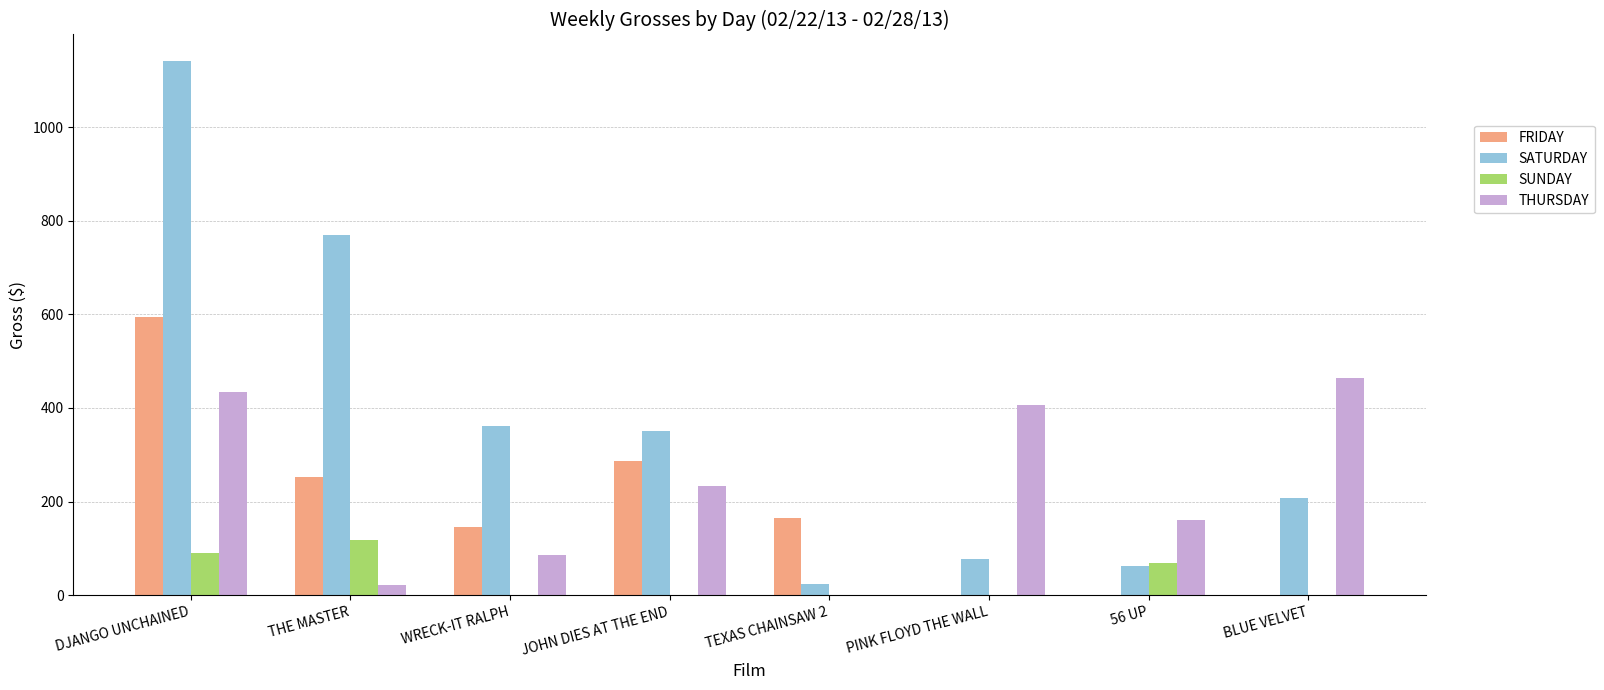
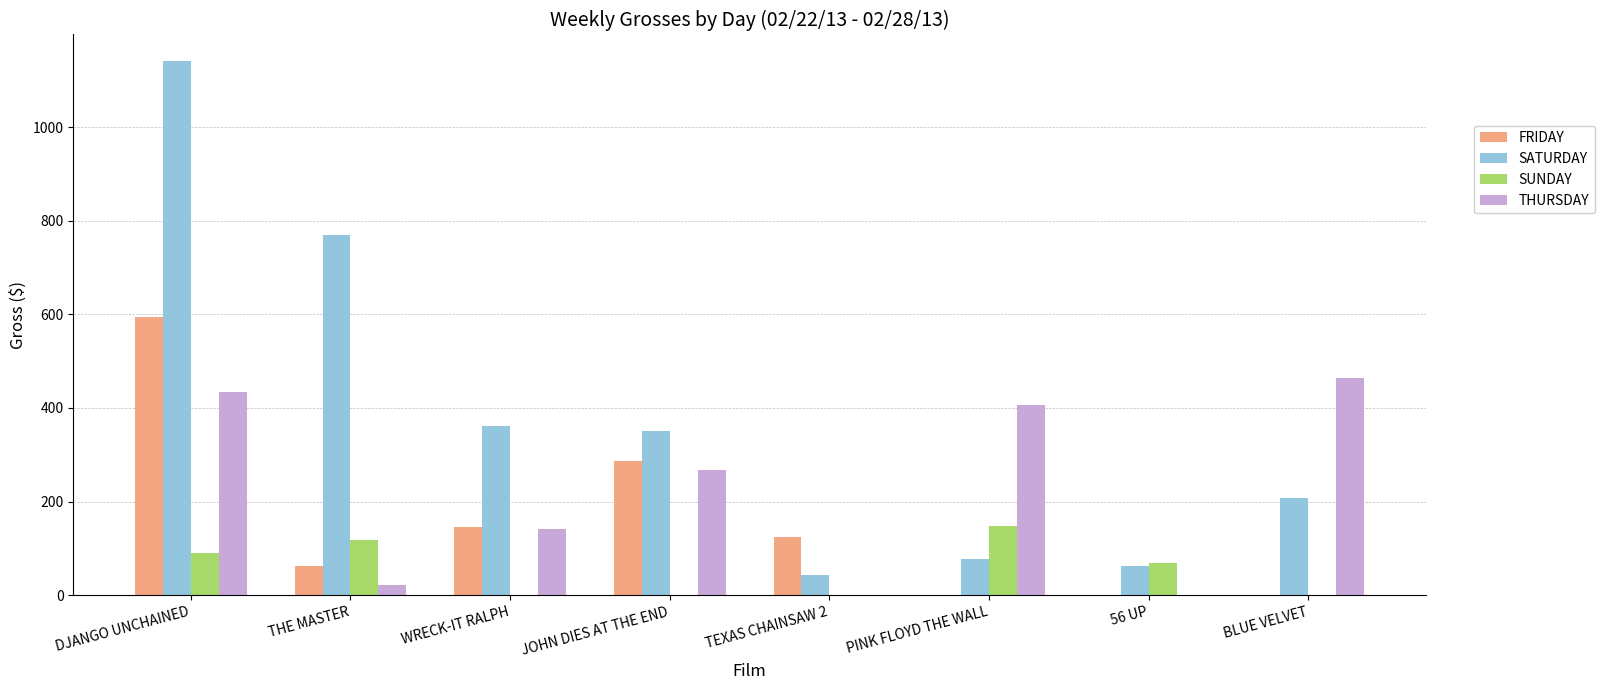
FRIDAY, THE MASTER: 250 -> 60
THURSDAY, WRECK-IT RALPH: 90 -> 140
THURSDAY, JOHN DIES AT THE END: 230 -> 270
FRIDAY, TEXAS CHAINSAW 2: 160 -> 120
SATURDAY, TEXAS CHAINSAW 2: 20 -> 40
SUNDAY, PINK FLOYD THE WALL: 0 -> 150
THURSDAY, 56 UP: 160 -> 0
